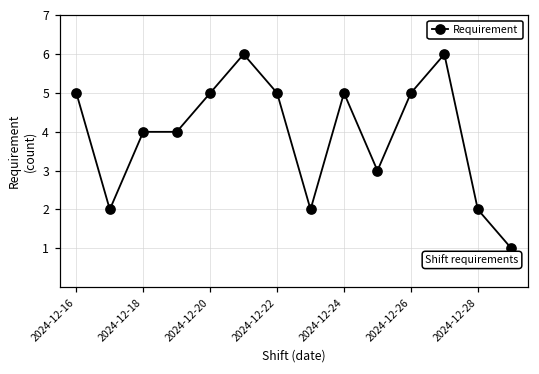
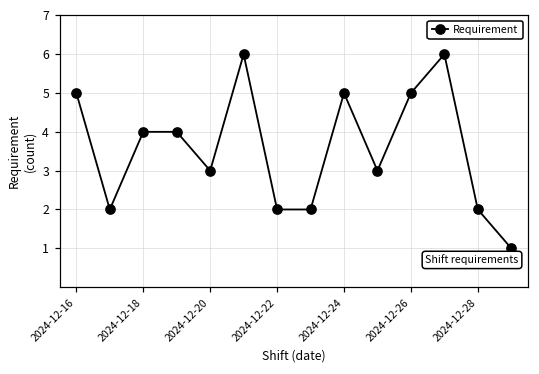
2024-12-20: 5 -> 3
2024-12-22: 5 -> 2
